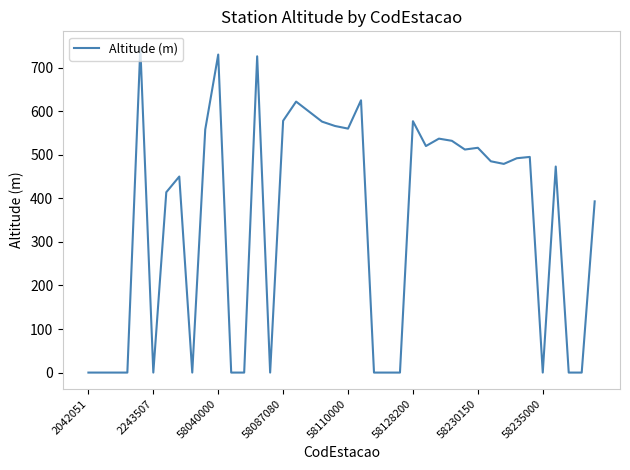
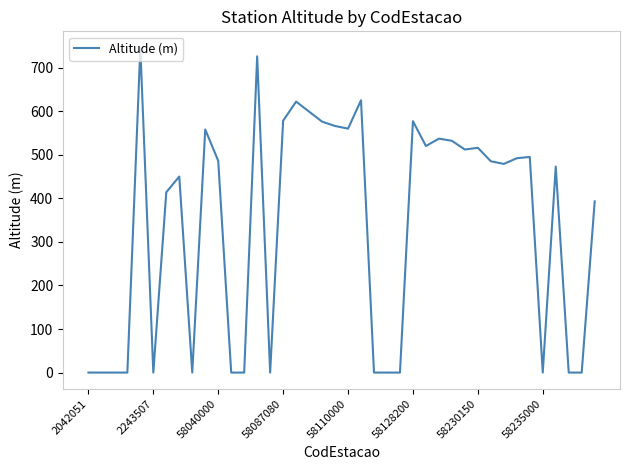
58040000: 730 -> 490
